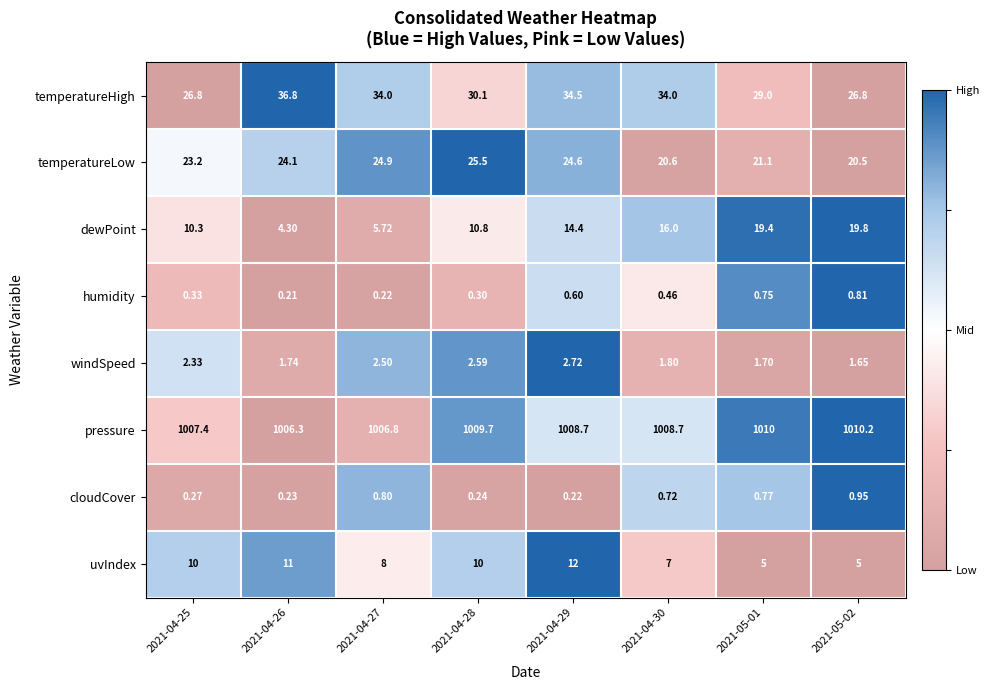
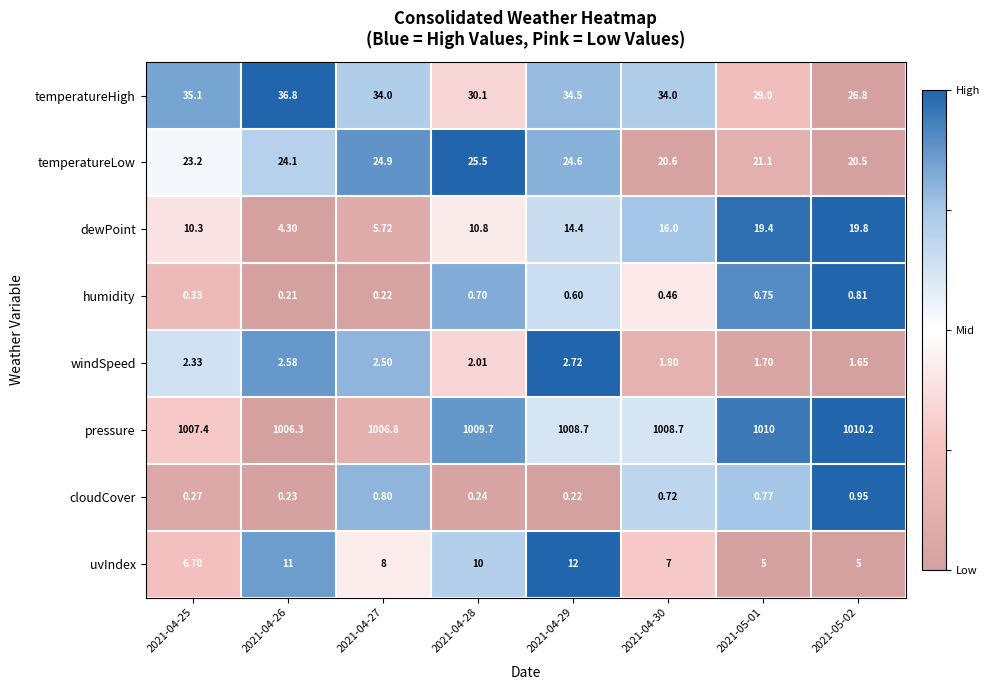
temperatureHigh, 2021-04-25: 26.8 -> 35.1
humidity, 2021-04-28: 0.30 -> 0.70
windSpeed, 2021-04-26: 1.74 -> 2.58
windSpeed, 2021-04-28: 2.59 -> 2.01
uvIndex, 2021-04-25: 10 -> 6.70
